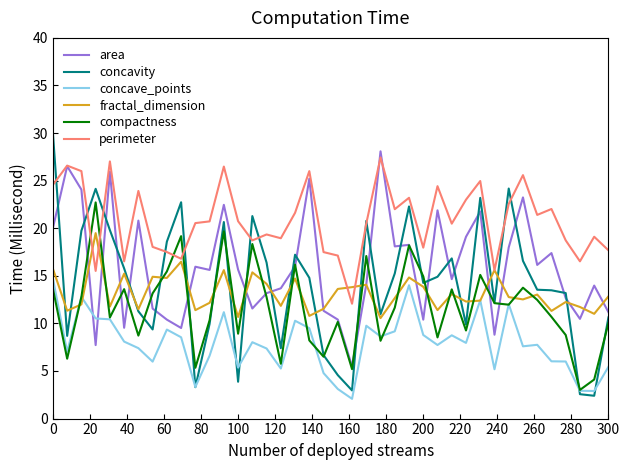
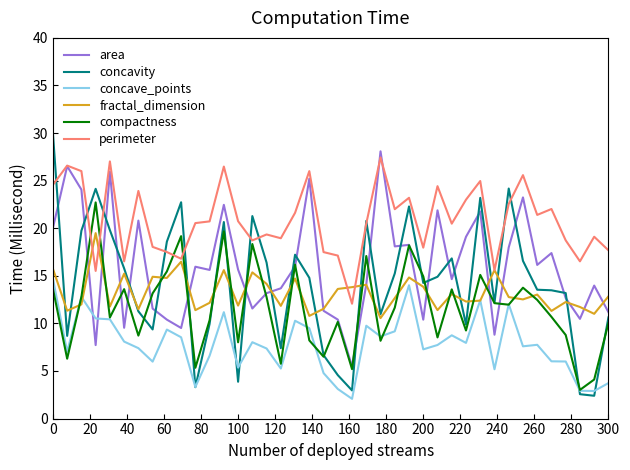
fractal_dimension, 100: 11 -> 12
compactness, 100: 9 -> 8
concave_points, 200: 9 -> 7
concave_points, 300: 5 -> 4
